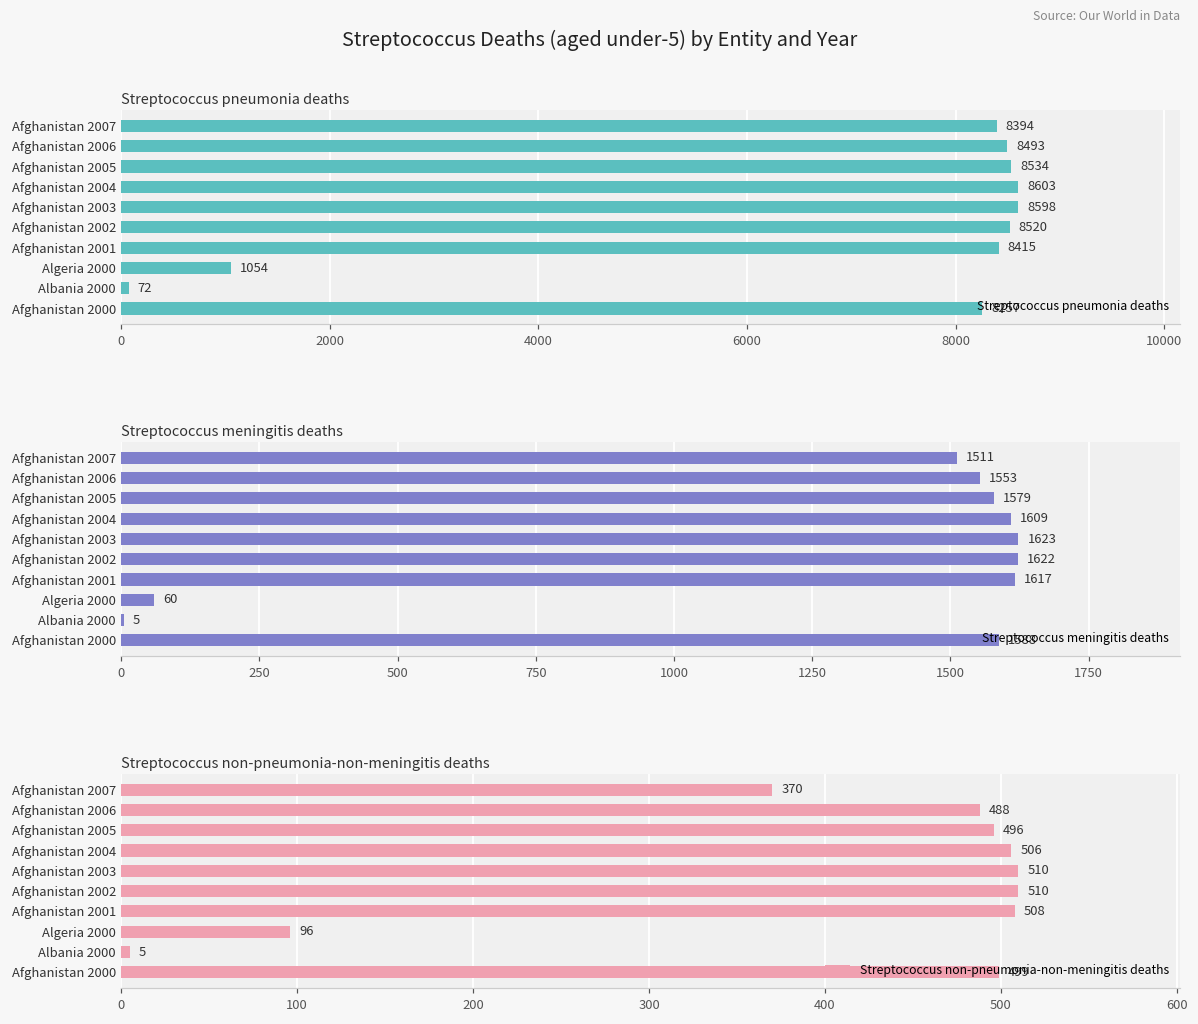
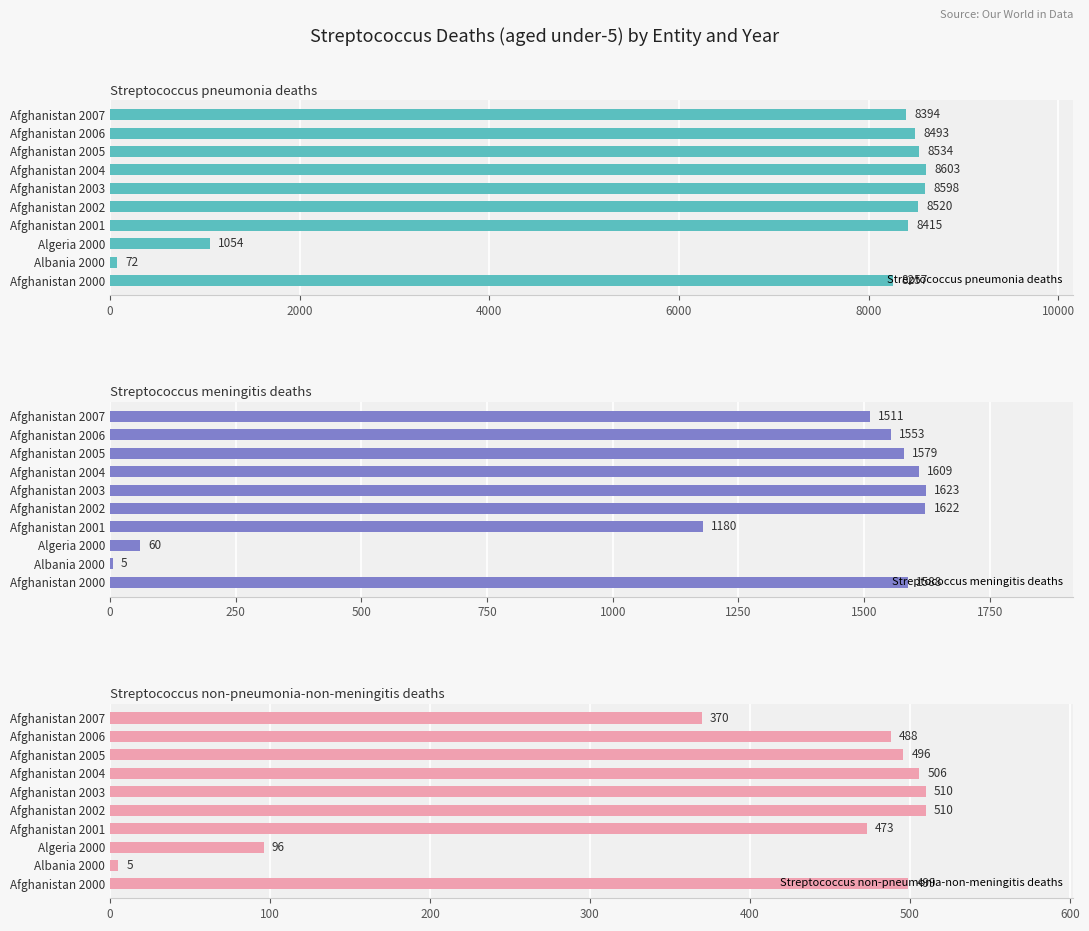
Streptococcus meningitis deaths, Afghanistan 2001: 1617 -> 1180
Streptococcus non-pneumonia-non-meningitis deaths, Afghanistan 2001: 508 -> 473
